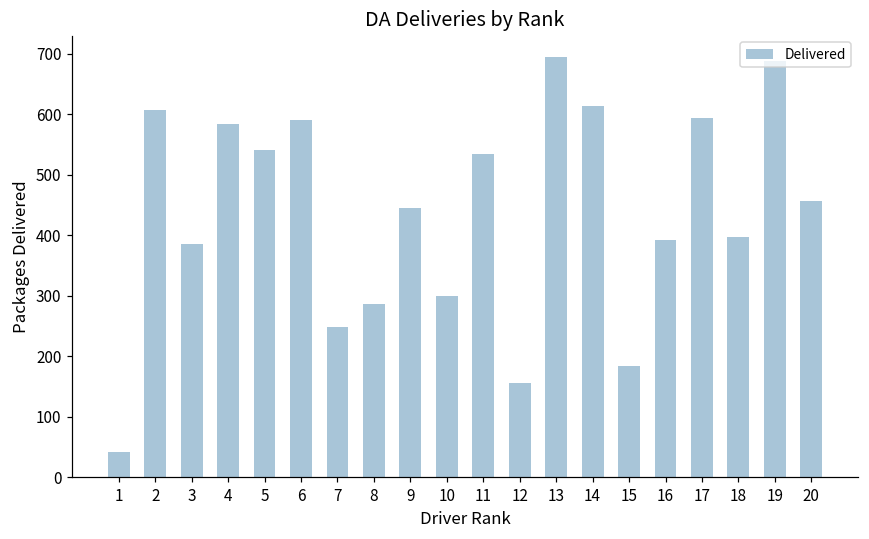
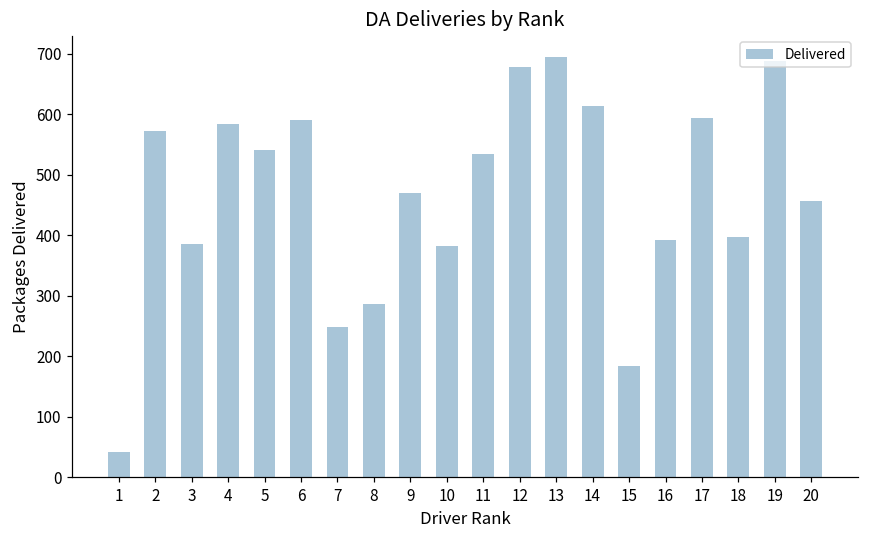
2: 610 -> 570
9: 440 -> 470
10: 300 -> 380
12: 160 -> 680
